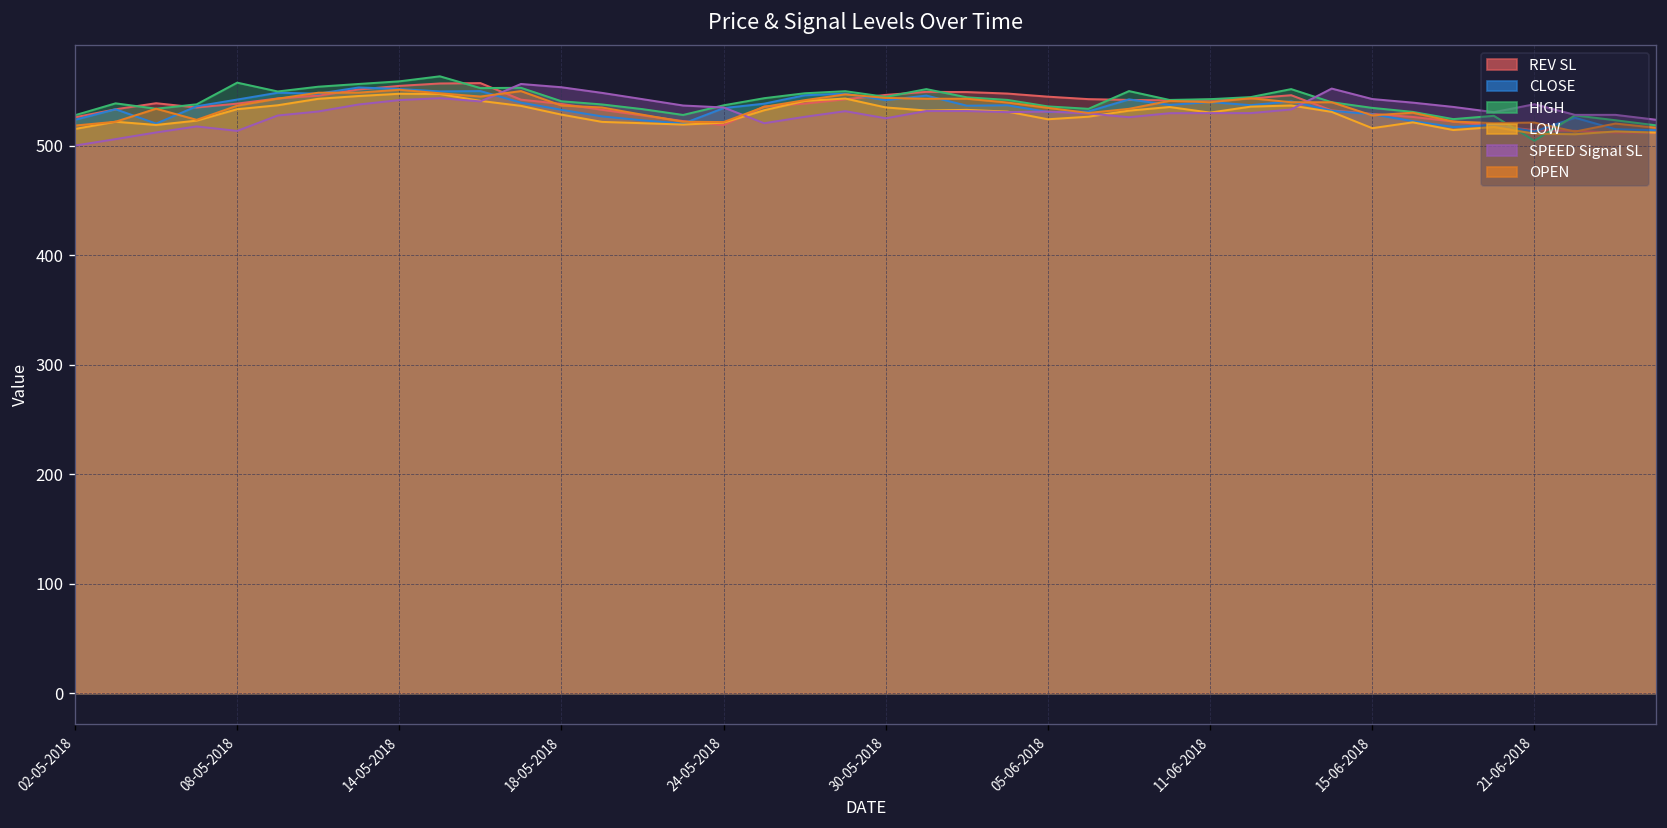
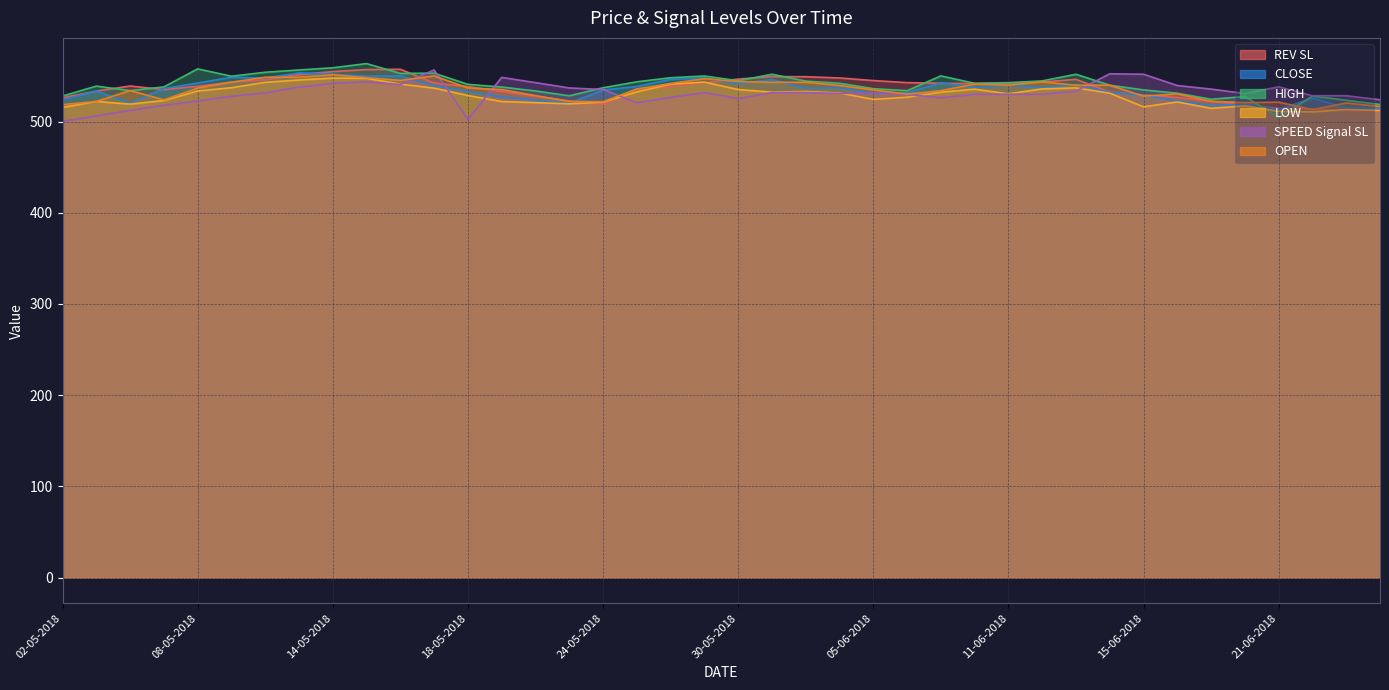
SPEED Signal SL, 08-05-2018: 510 -> 520
SPEED Signal SL, 18-05-2018: 550 -> 500
SPEED Signal SL, 15-06-2018: 540 -> 550
